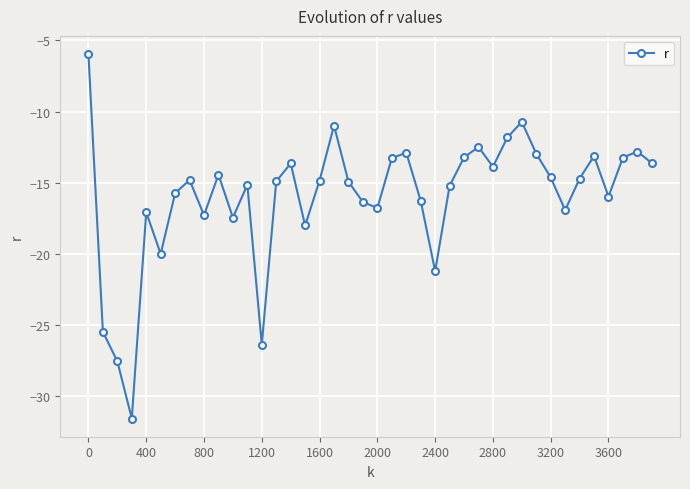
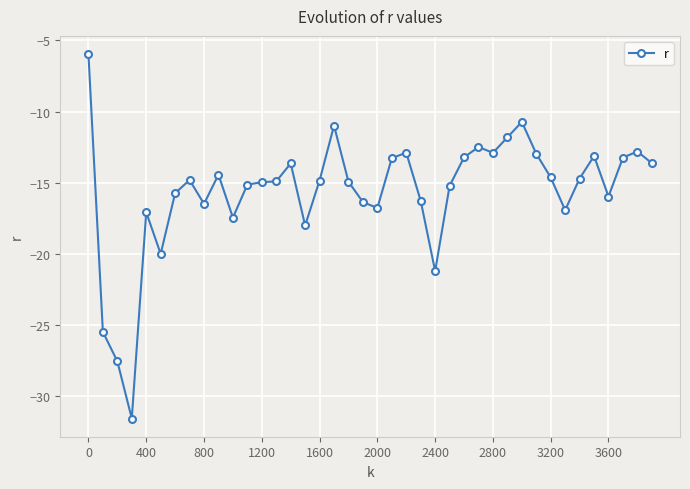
800: -17.3 -> -16.5
1200: -26.4 -> -15.0
2800: -13.9 -> -12.9
